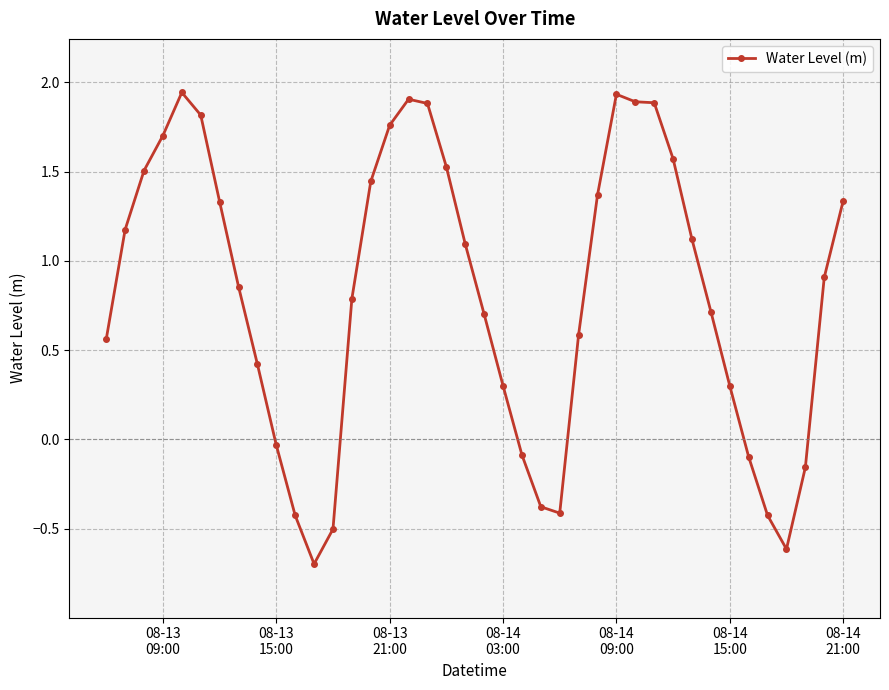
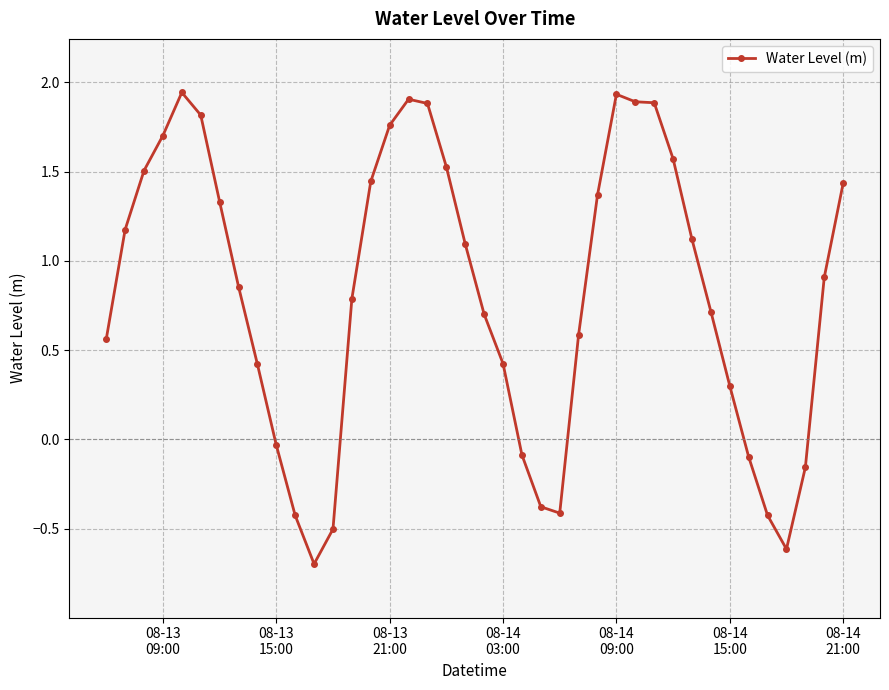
08-14 03:00: 0.30 -> 0.42
08-14 21:00: 1.34 -> 1.43
